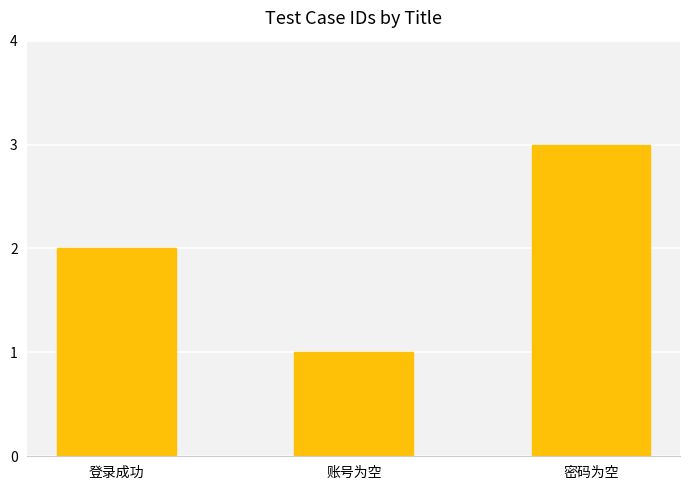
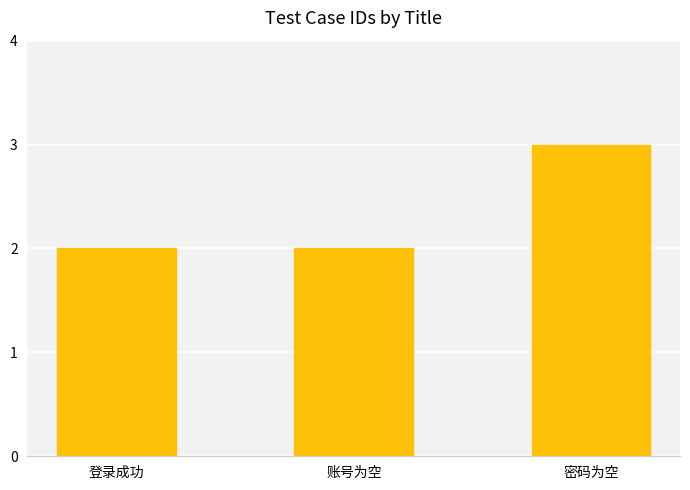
账号为空: 1 -> 2
